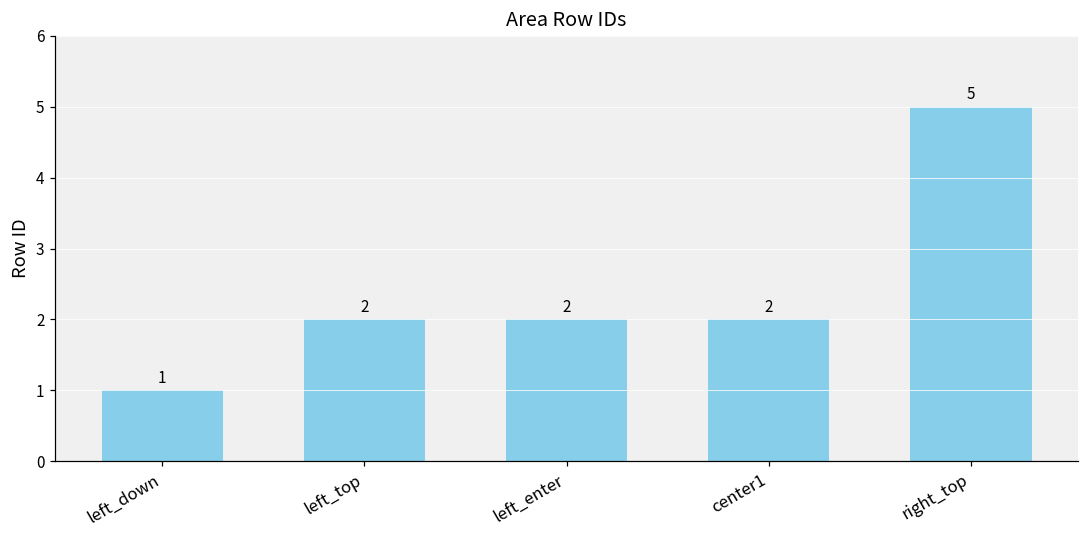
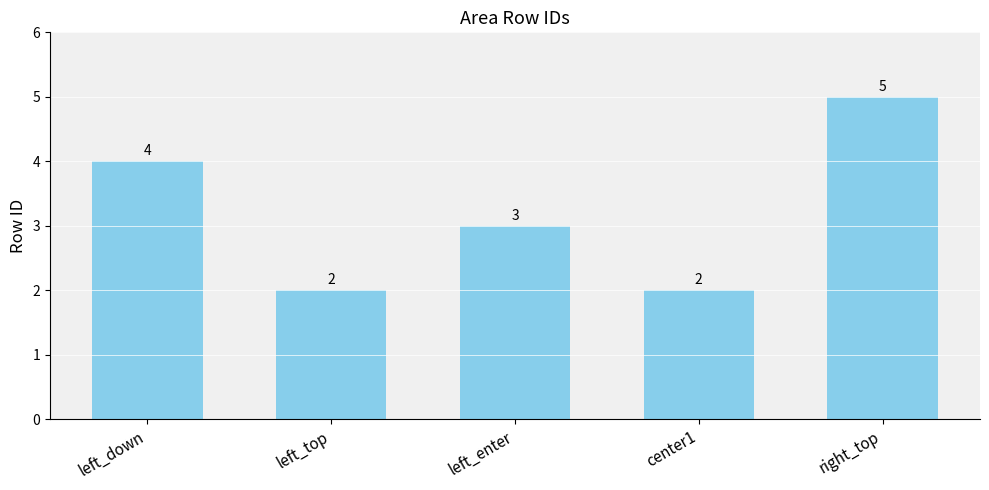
left_down: 1 -> 4
left_enter: 2 -> 3
